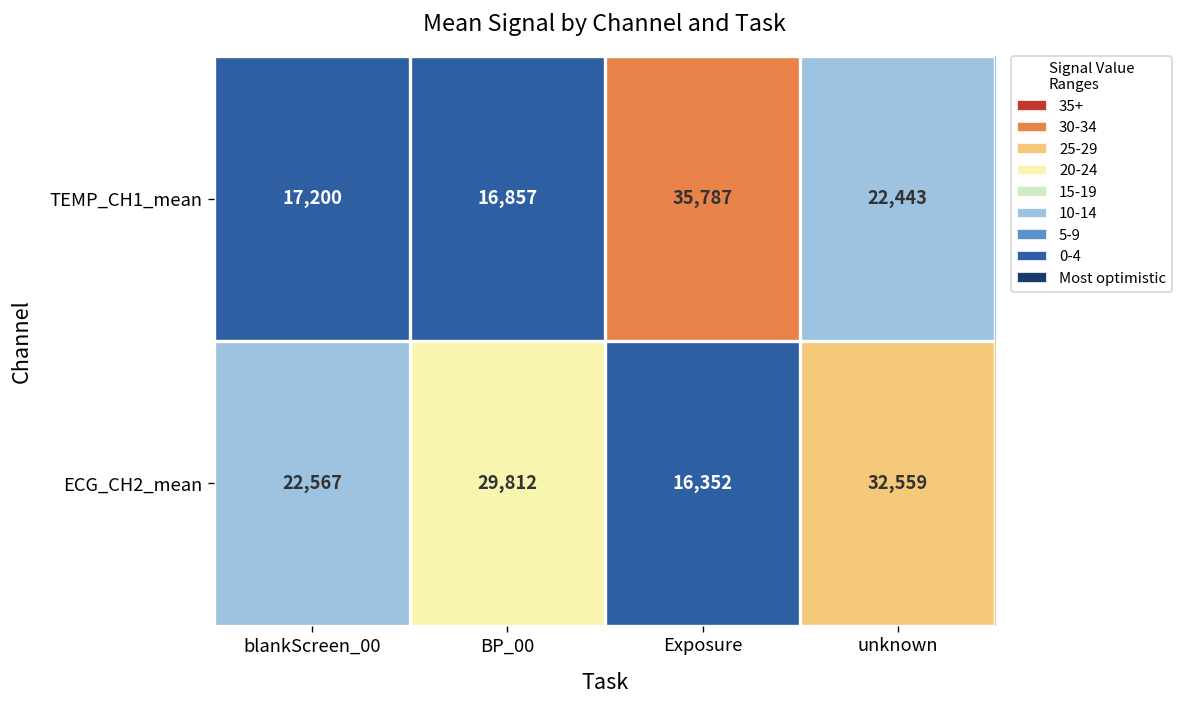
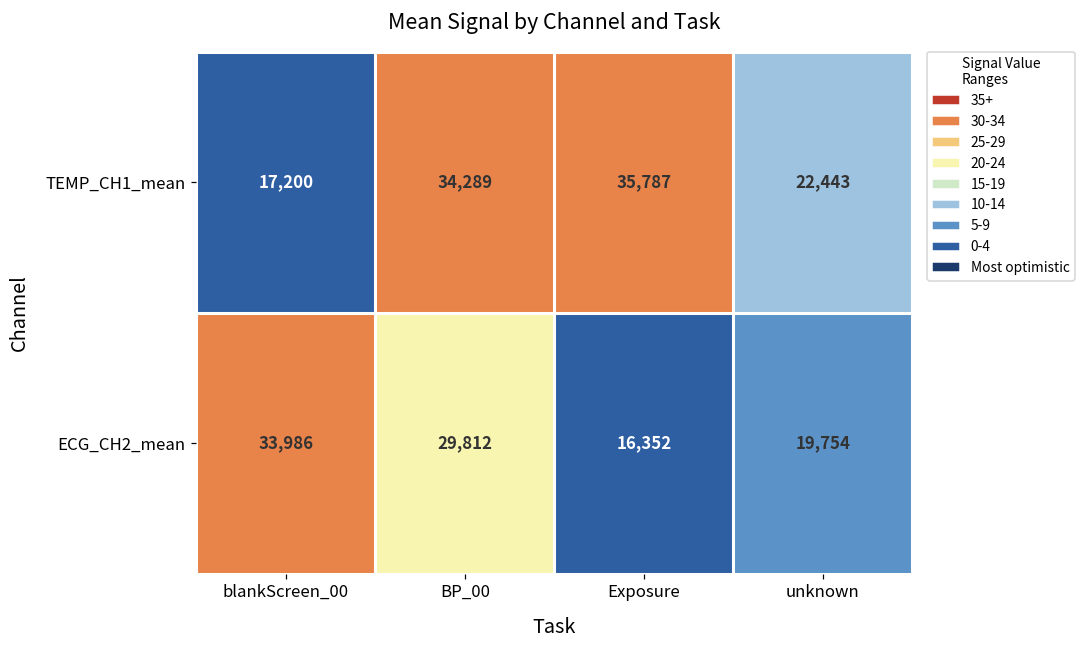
TEMP_CH1_mean, BP_00: 16,857 -> 34,289
ECG_CH2_mean, blankScreen_00: 22,567 -> 33,986
ECG_CH2_mean, unknown: 32,559 -> 19,754
